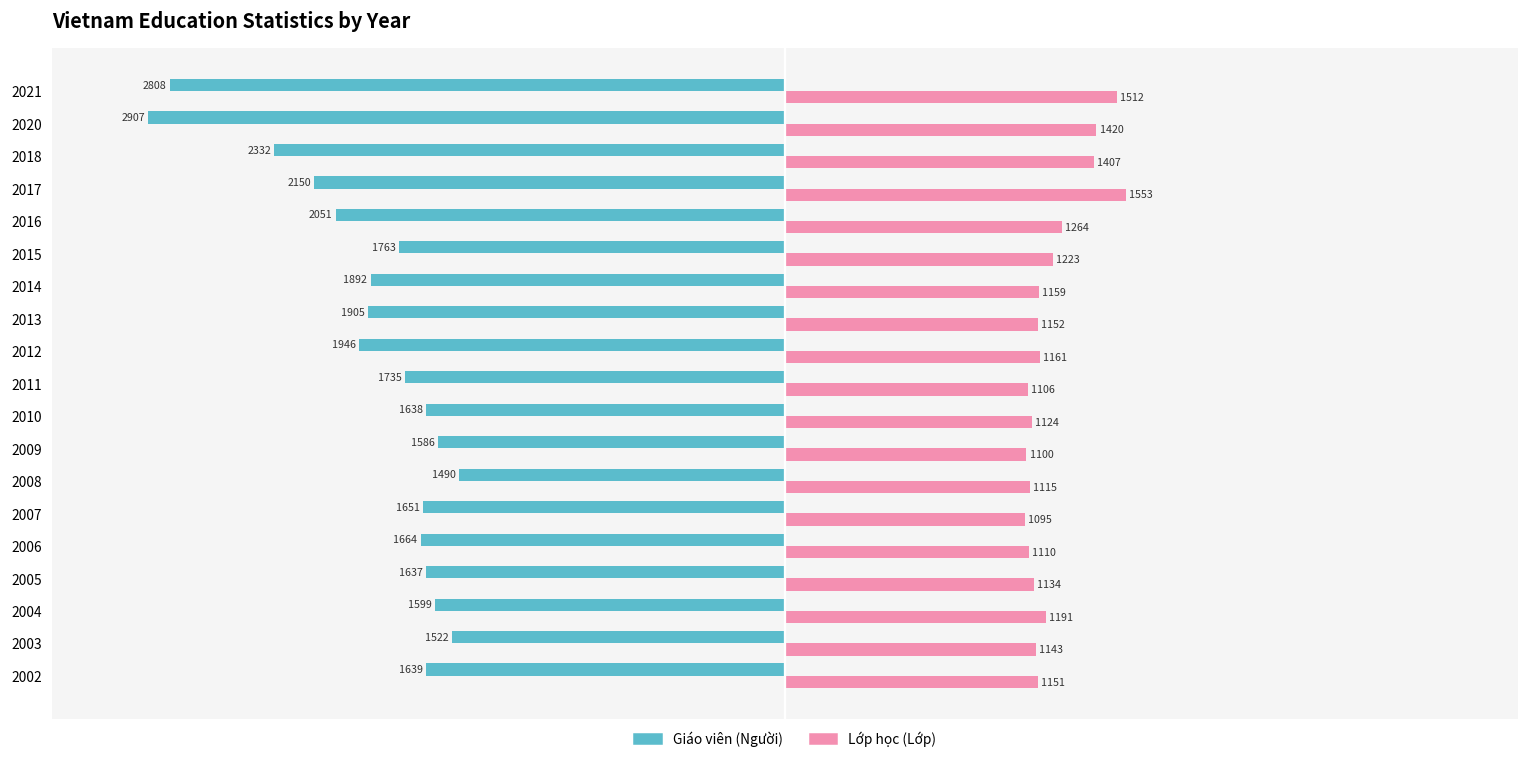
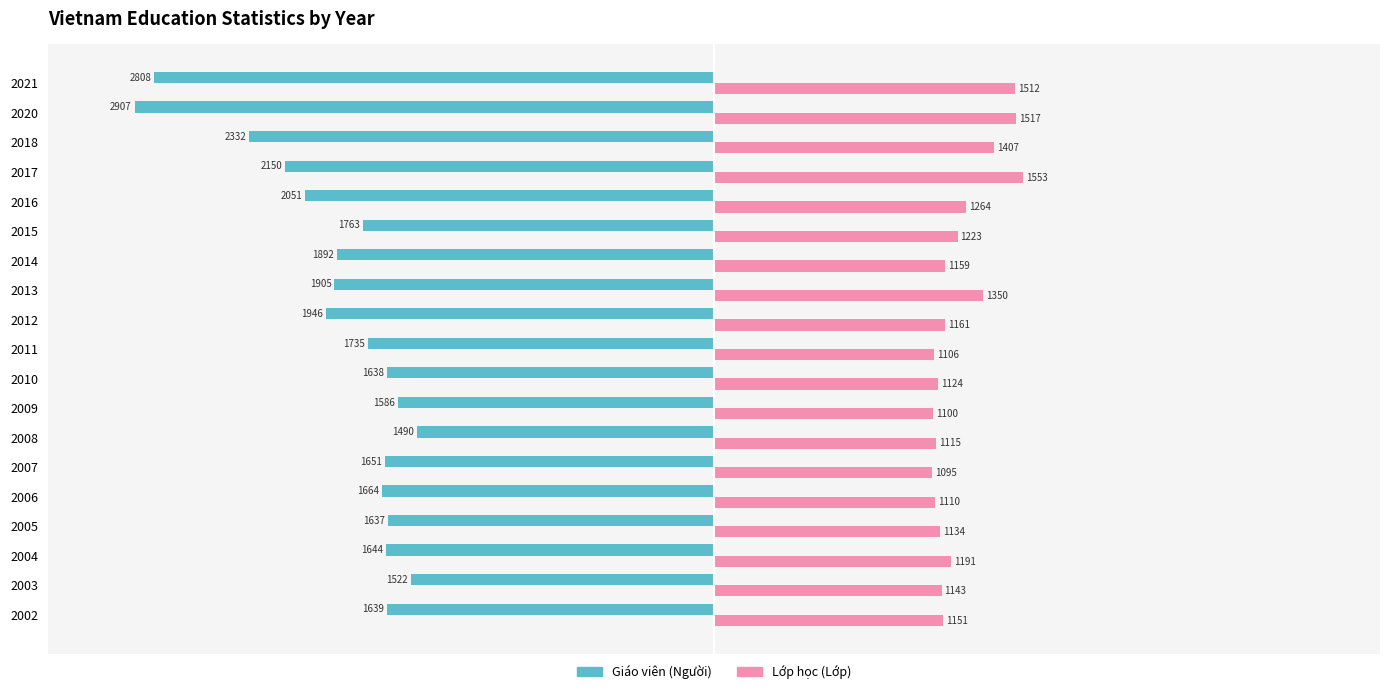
Lớp học (Lớp), 2020: 1420 -> 1517
Lớp học (Lớp), 2013: 1152 -> 1350
Giáo viên (Người), 2004: 1599 -> 1644
